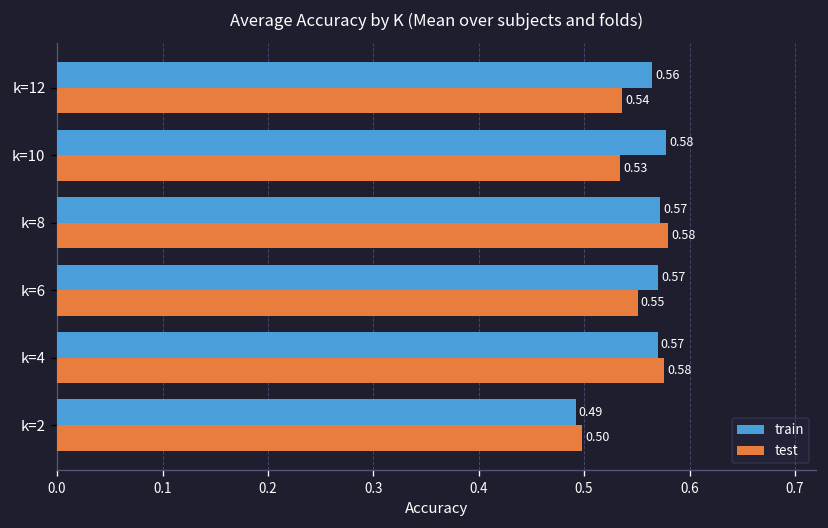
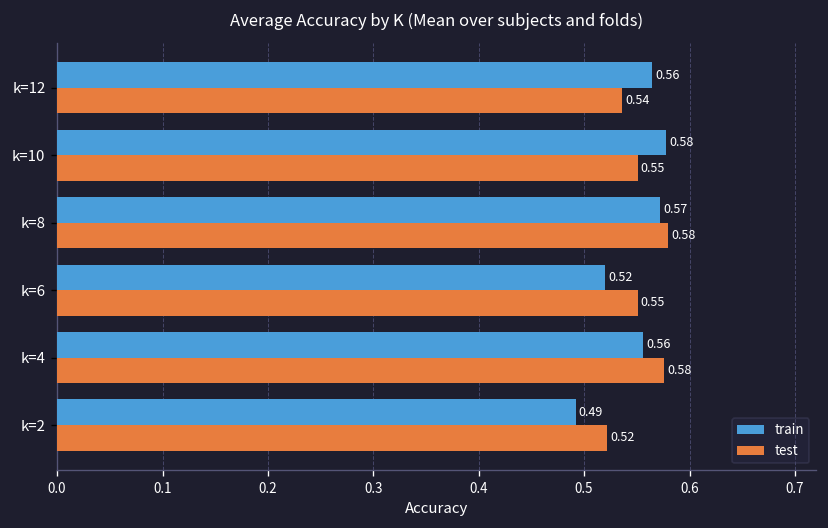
test, k=10: 0.53 -> 0.55
train, k=6: 0.57 -> 0.52
train, k=4: 0.57 -> 0.56
test, k=2: 0.50 -> 0.52
